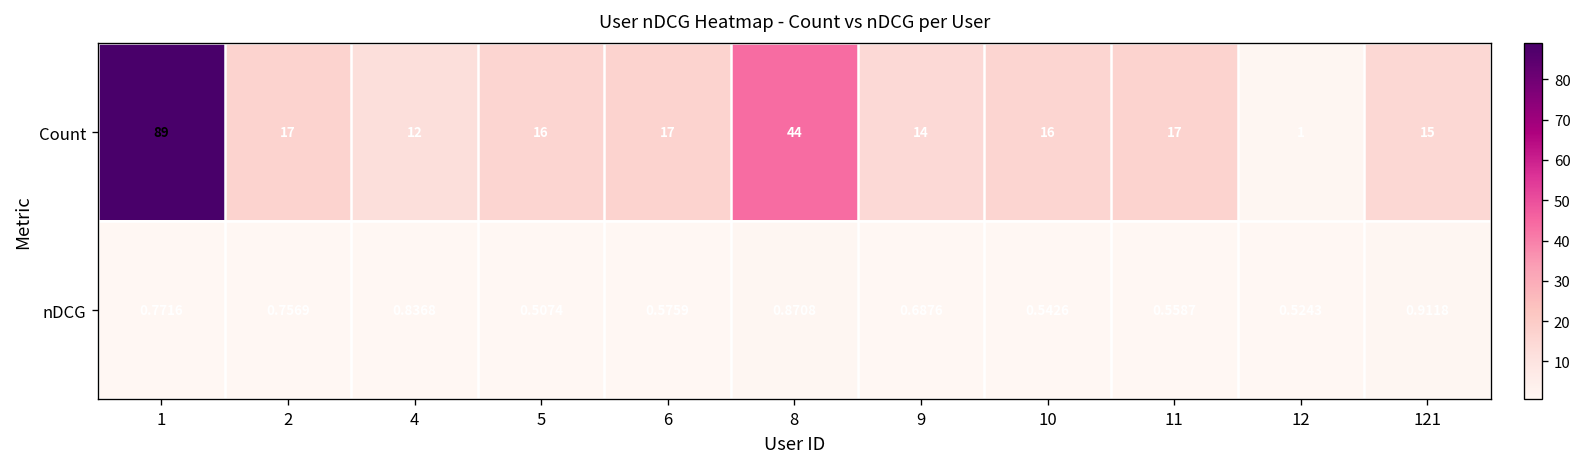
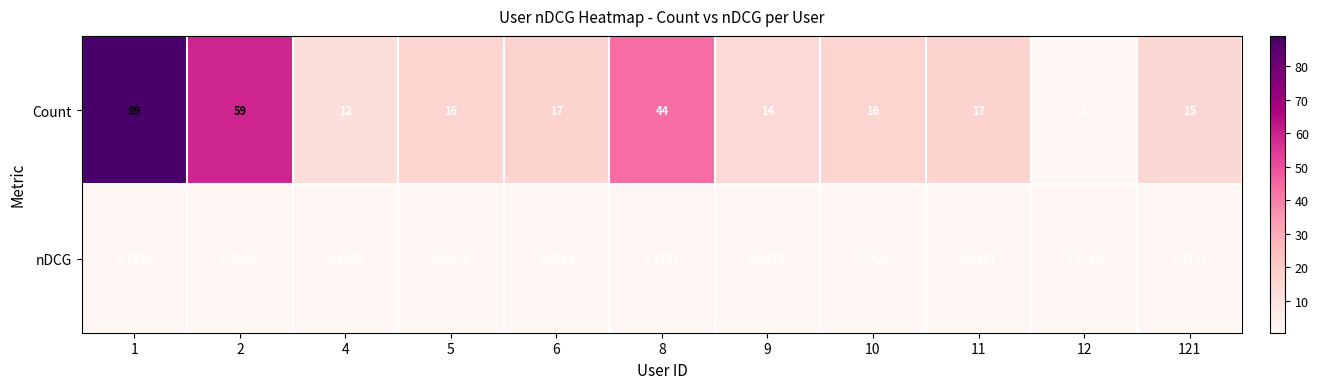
Count, 2: 17 -> 59
